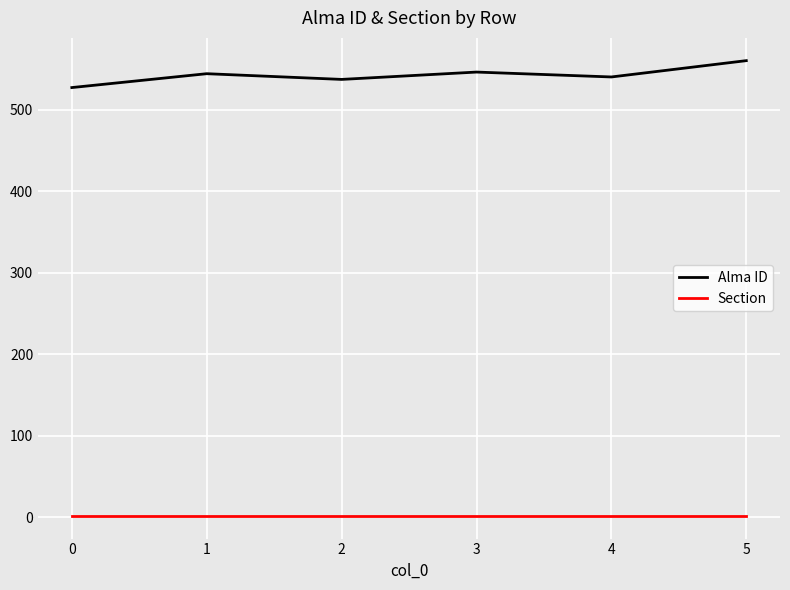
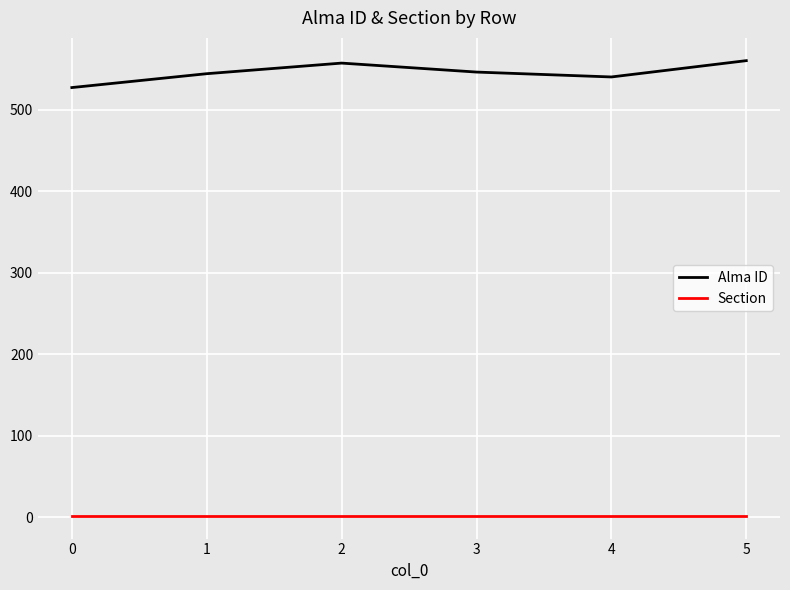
Alma ID, 2: 540 -> 560
